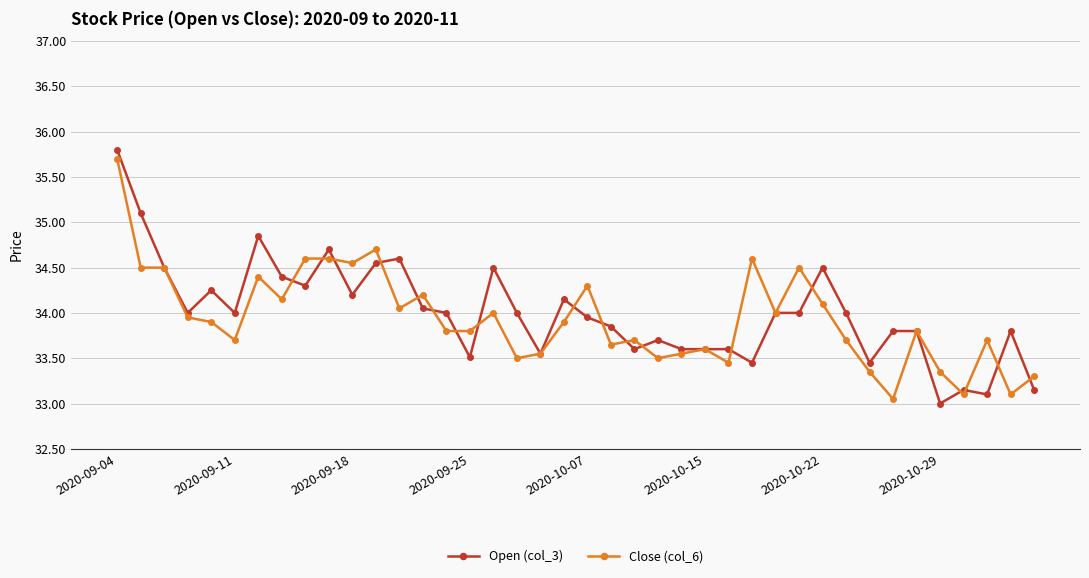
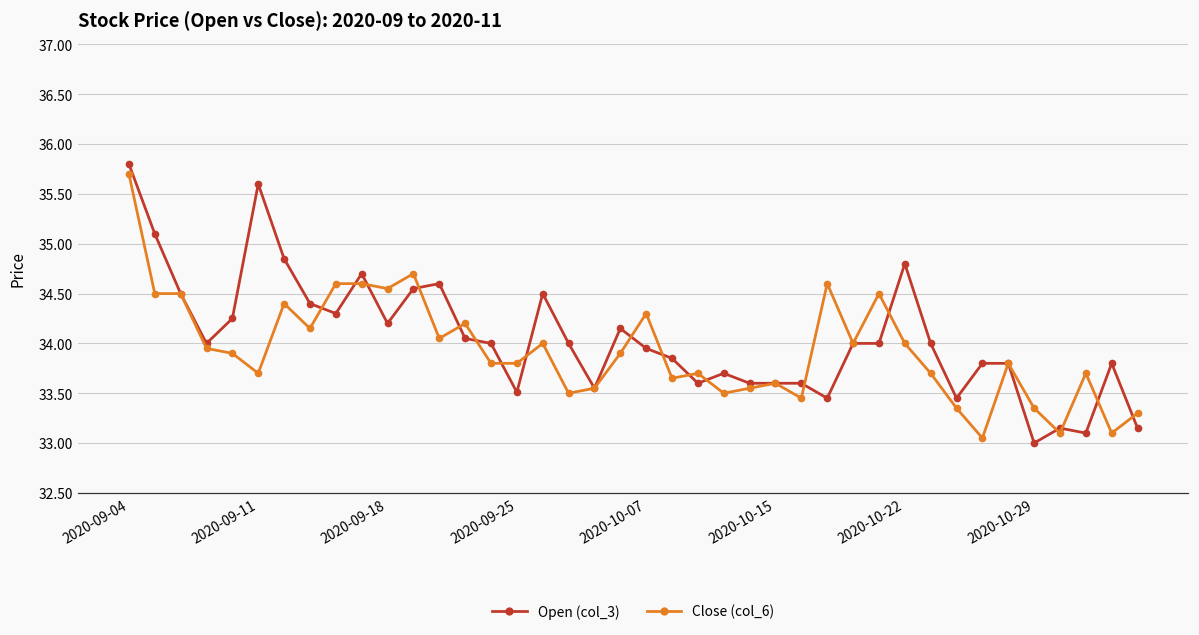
Open (col_3), 2020-09-11: 34.0 -> 35.6
Open (col_3), 2020-10-22: 34.5 -> 34.8
Close (col_6), 2020-10-22: 34.1 -> 34.0
